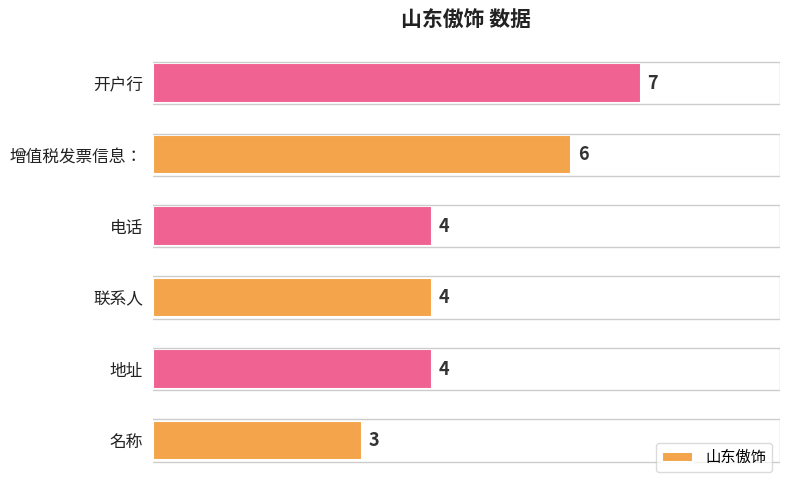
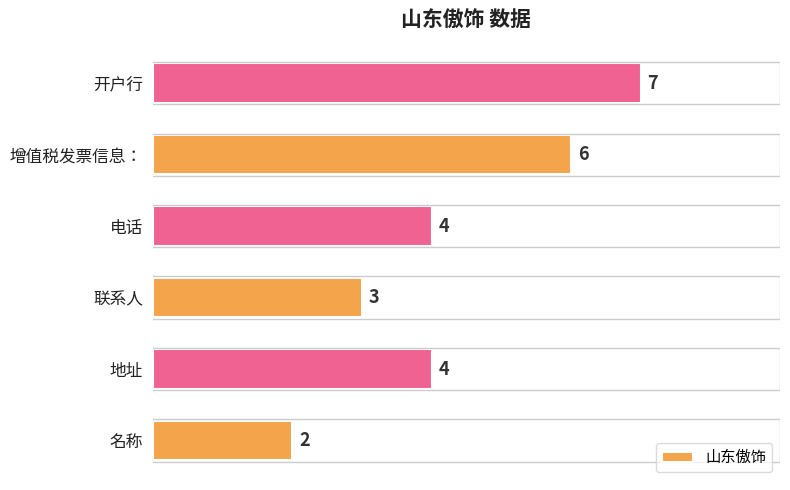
联系人: 4 -> 3
名称: 3 -> 2
